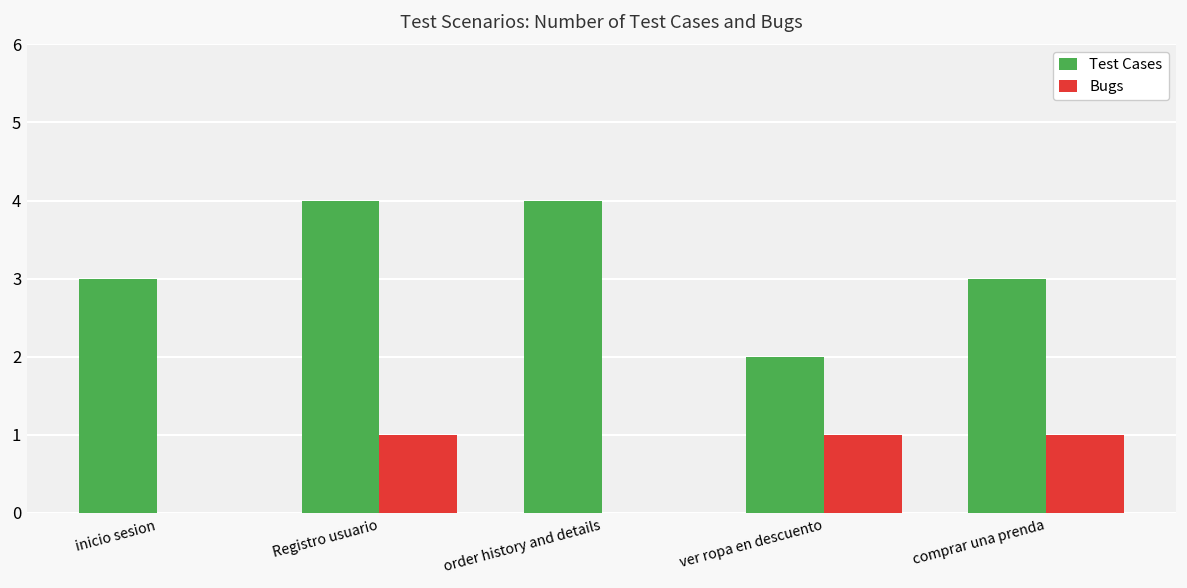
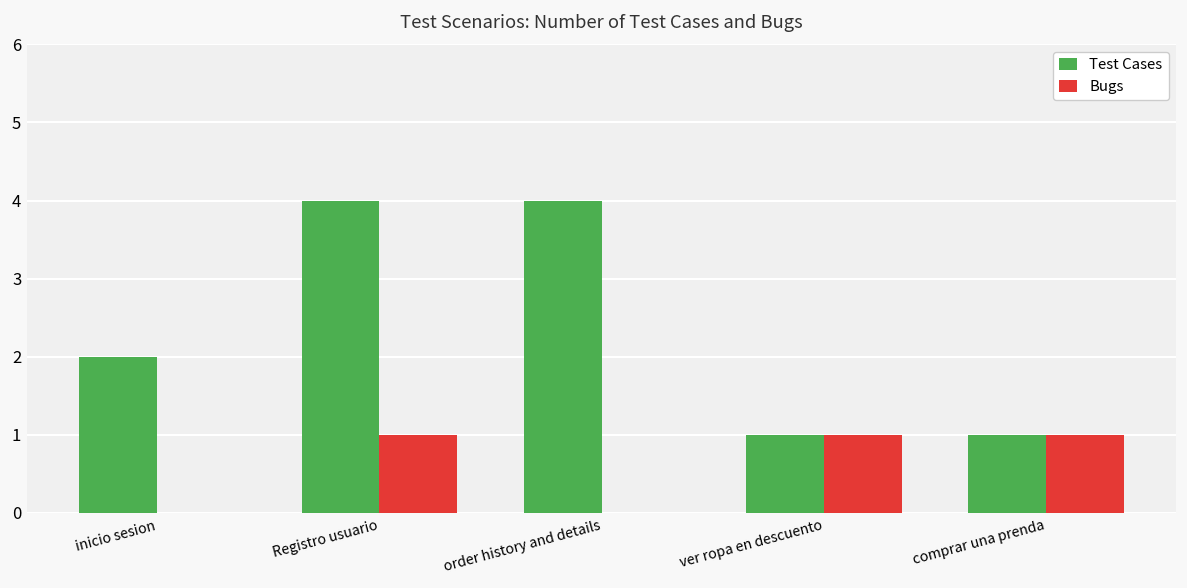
Test Cases, inicio sesion: 3 -> 2
Test Cases, ver ropa en descuento: 2 -> 1
Test Cases, comprar una prenda: 3 -> 1
